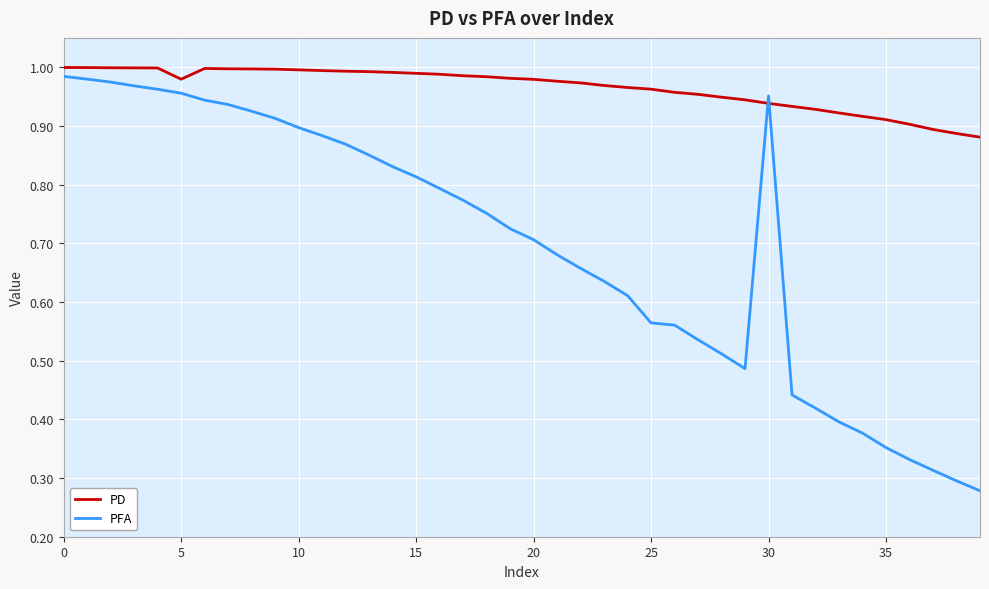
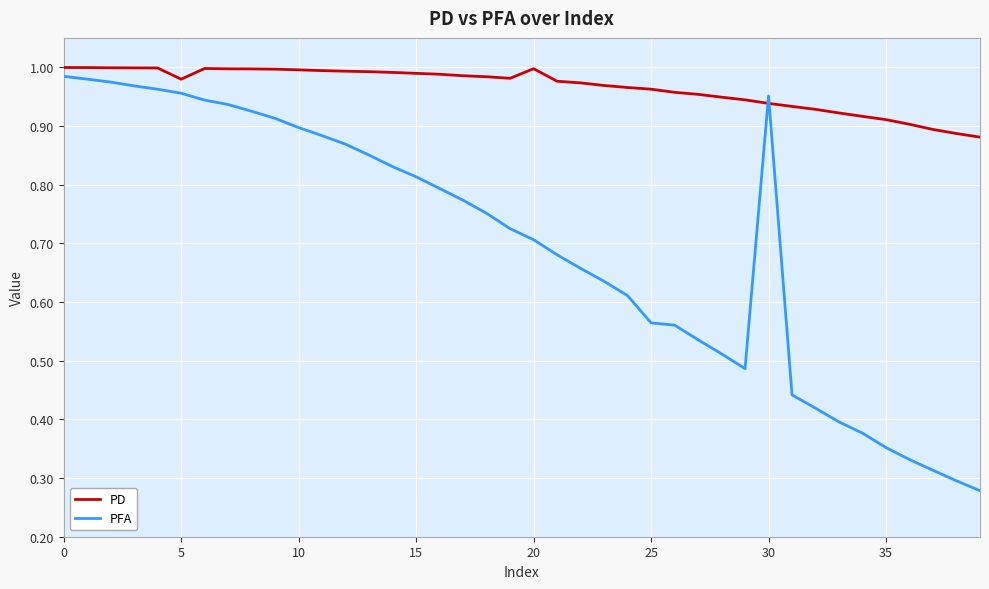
PD, 20: 0.98 -> 1.00
